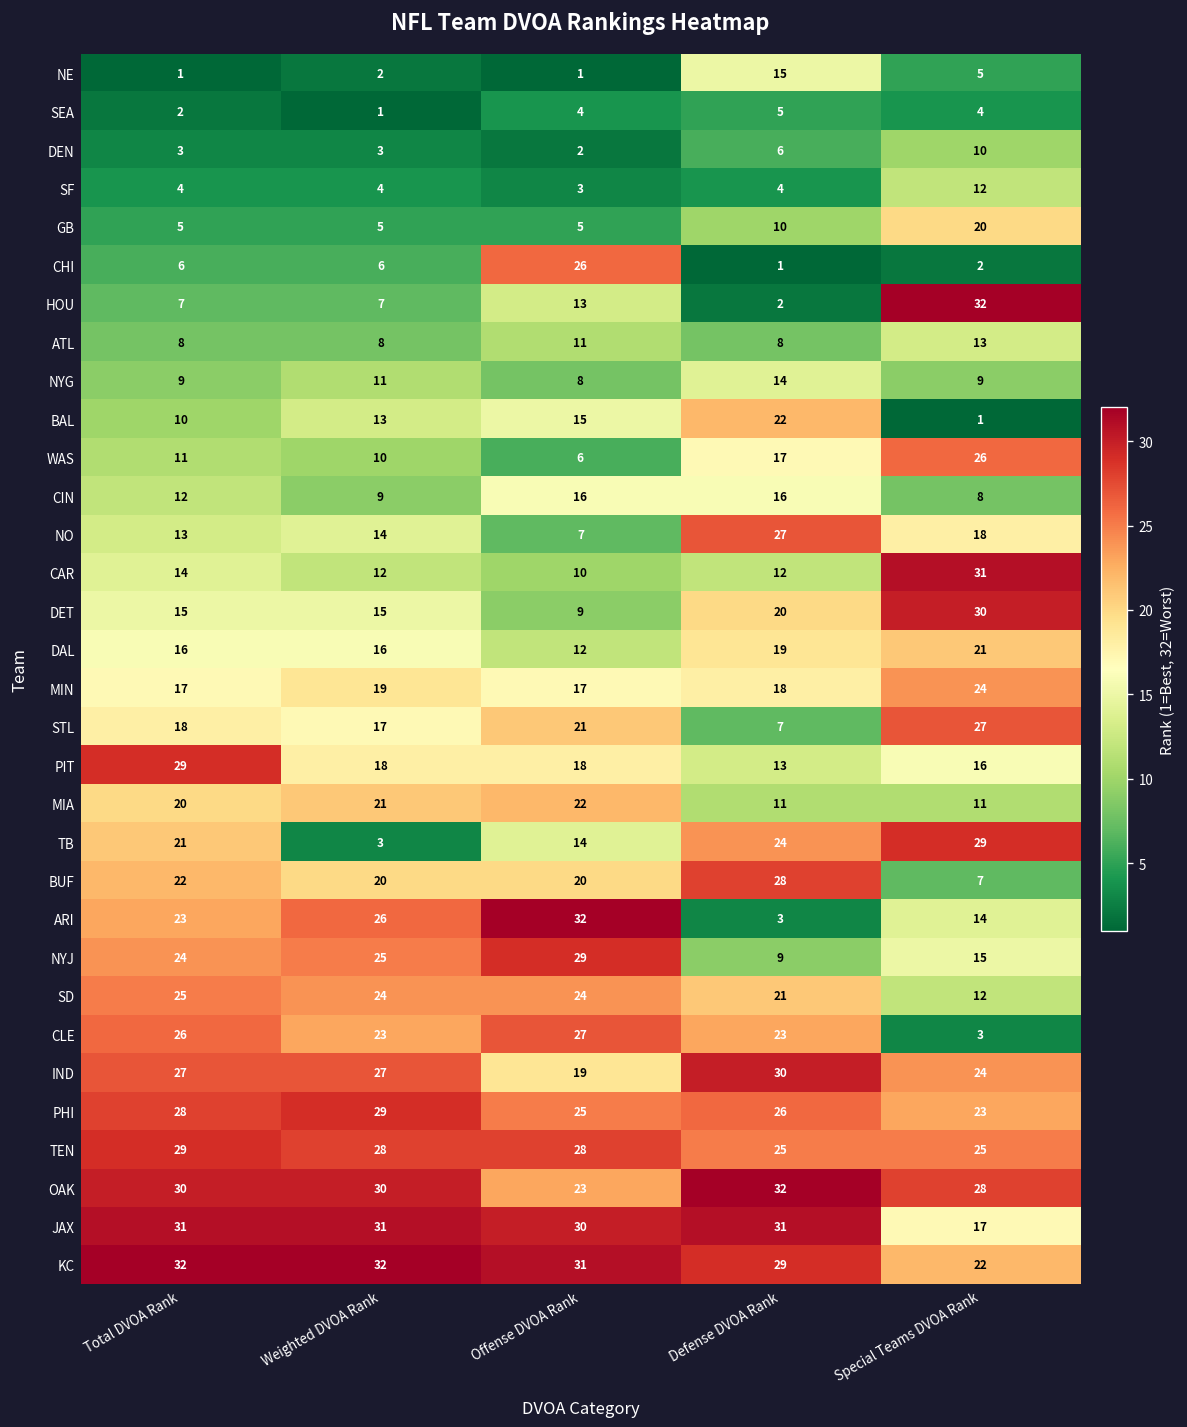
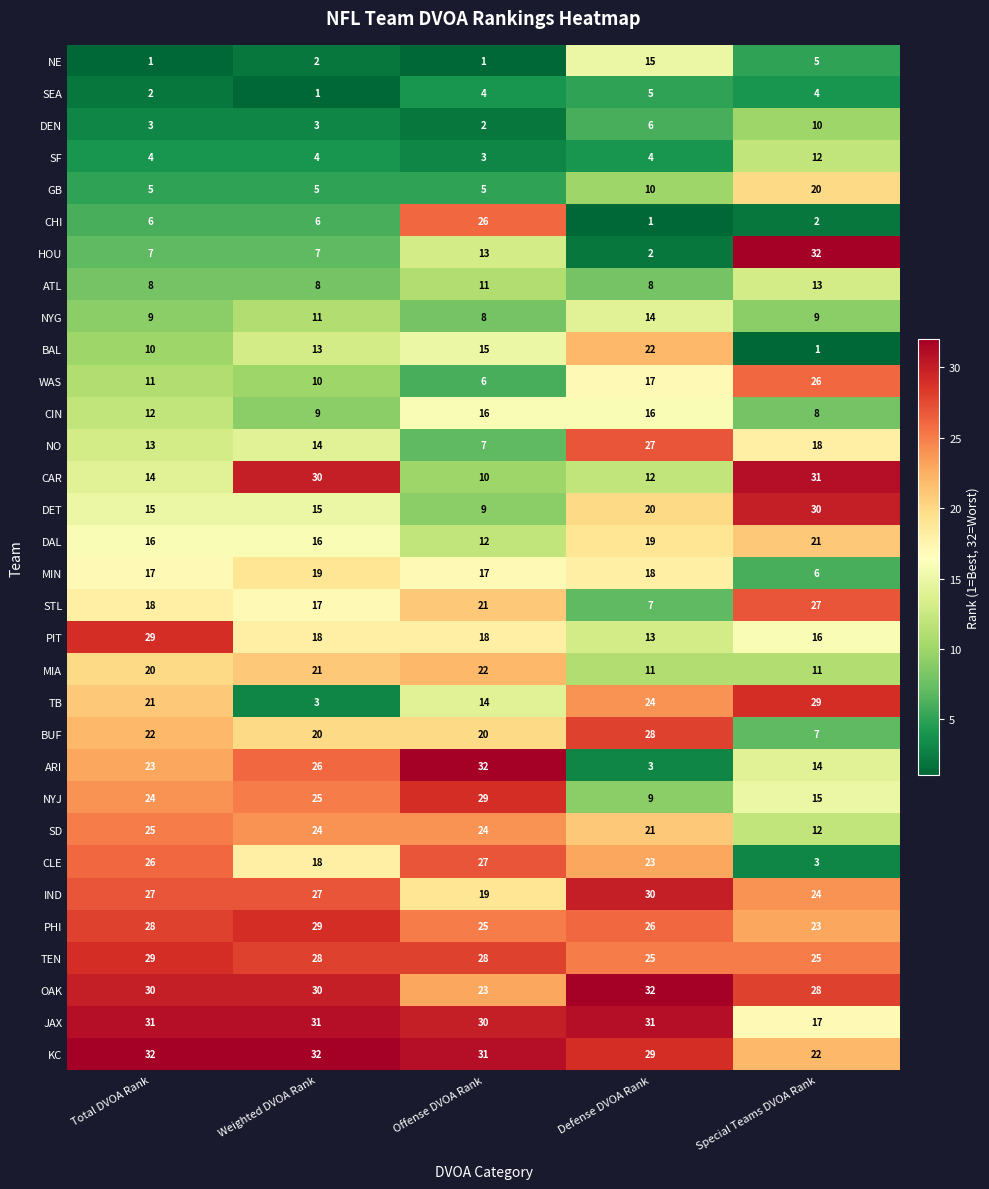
CAR, Weighted DVOA Rank: 12 -> 30
MIN, Special Teams DVOA Rank: 24 -> 6
CLE, Weighted DVOA Rank: 23 -> 18
